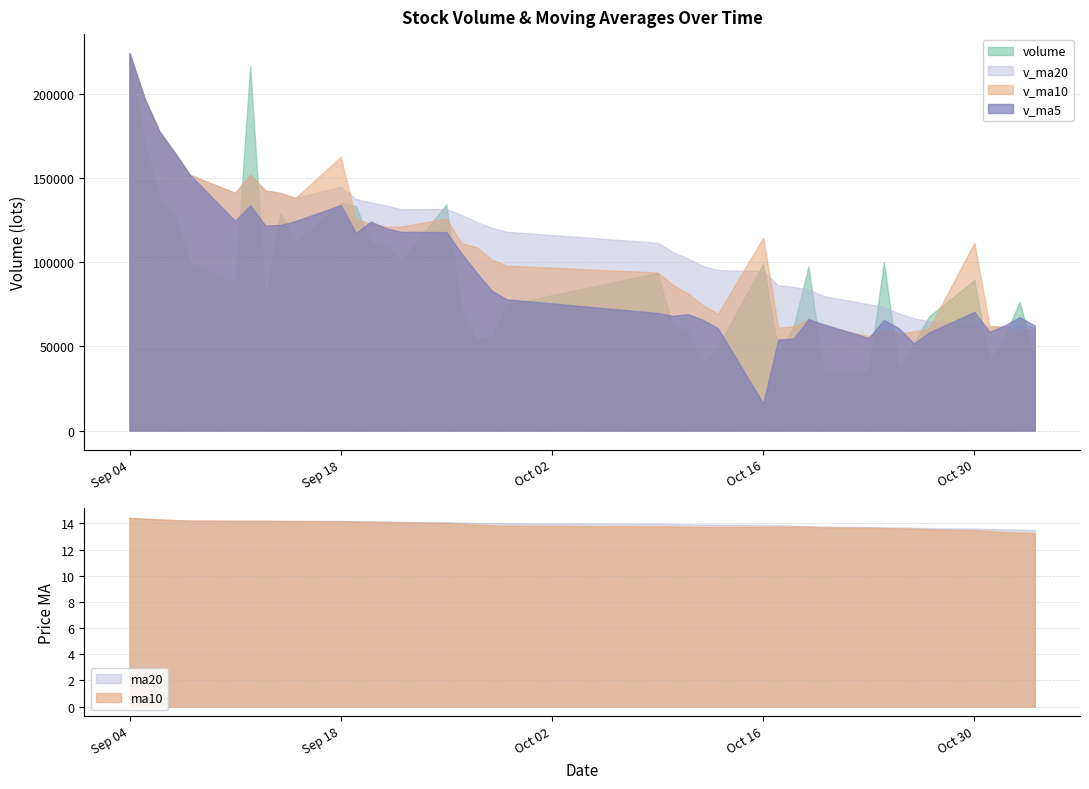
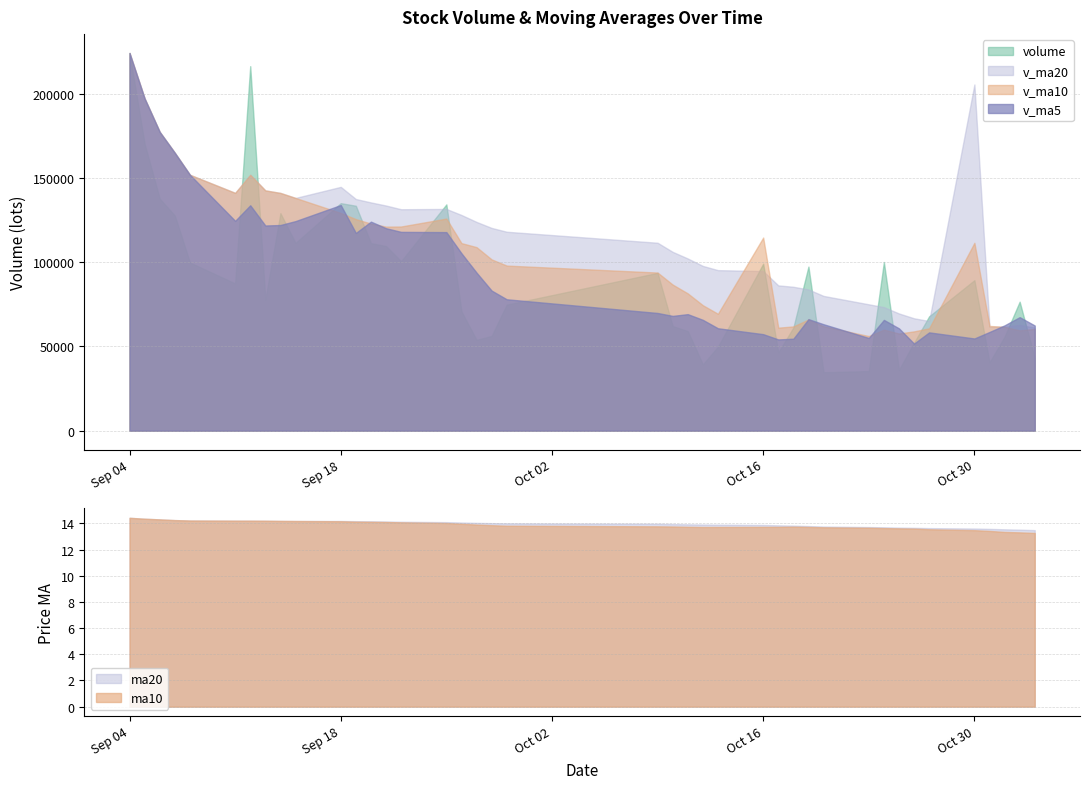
Stock Volume & Moving Averages Over Time, v_ma10, Sep 18: 163000 -> 129000
Stock Volume & Moving Averages Over Time, v_ma5, Oct 16: 16000 -> 57000
Stock Volume & Moving Averages Over Time, v_ma20, Oct 30: 63000 -> 205000
Stock Volume & Moving Averages Over Time, v_ma5, Oct 30: 71000 -> 55000
